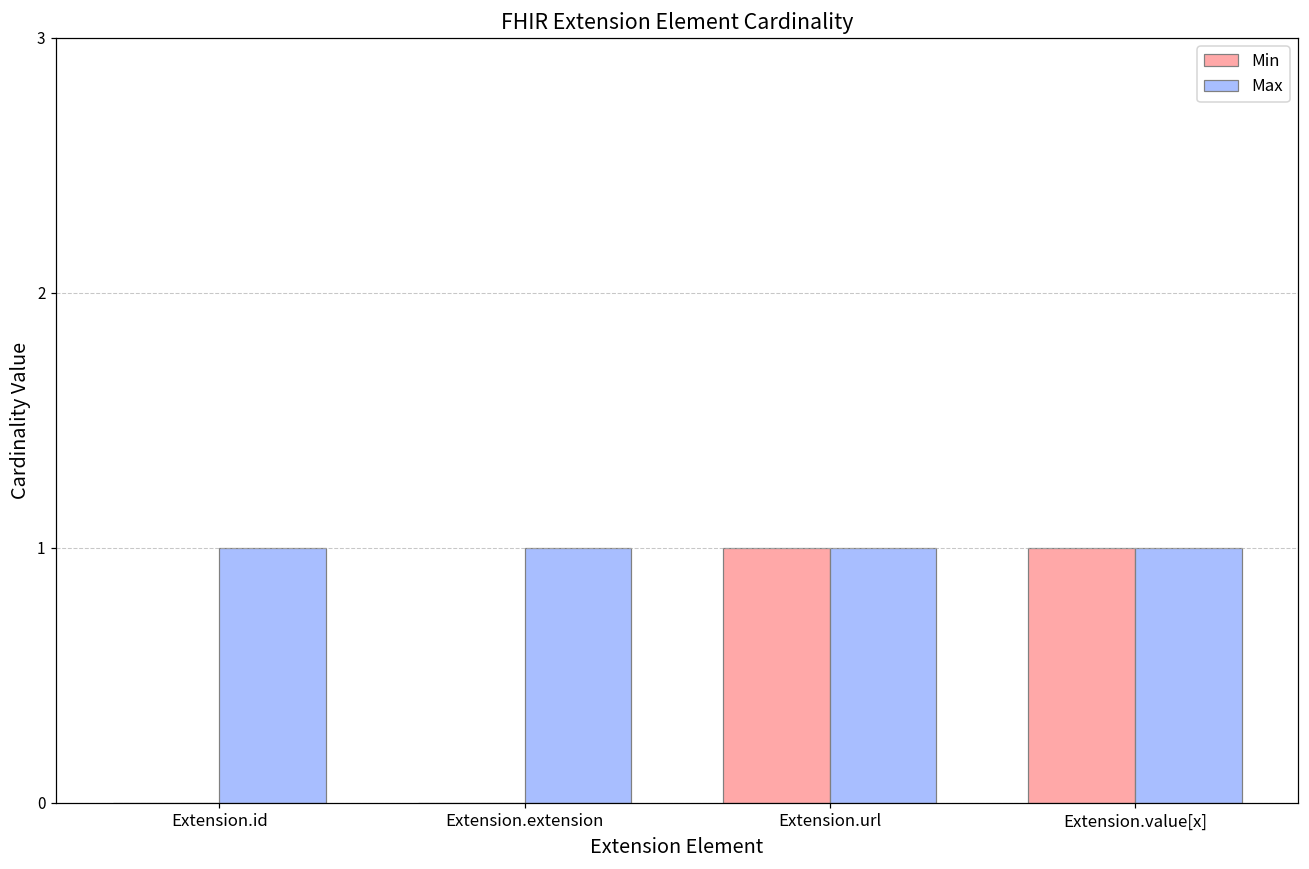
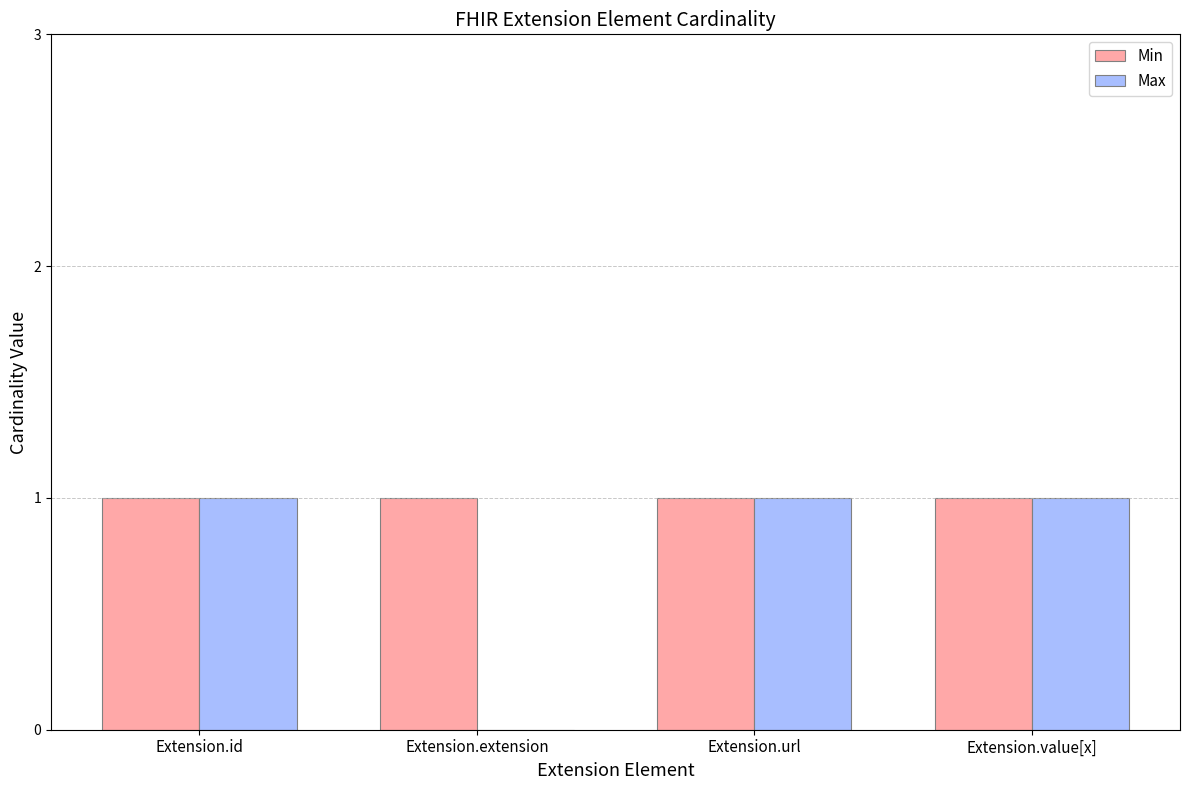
Min, Extension.id: 0 -> 1
Min, Extension.extension: 0 -> 1
Max, Extension.extension: 1 -> 0
